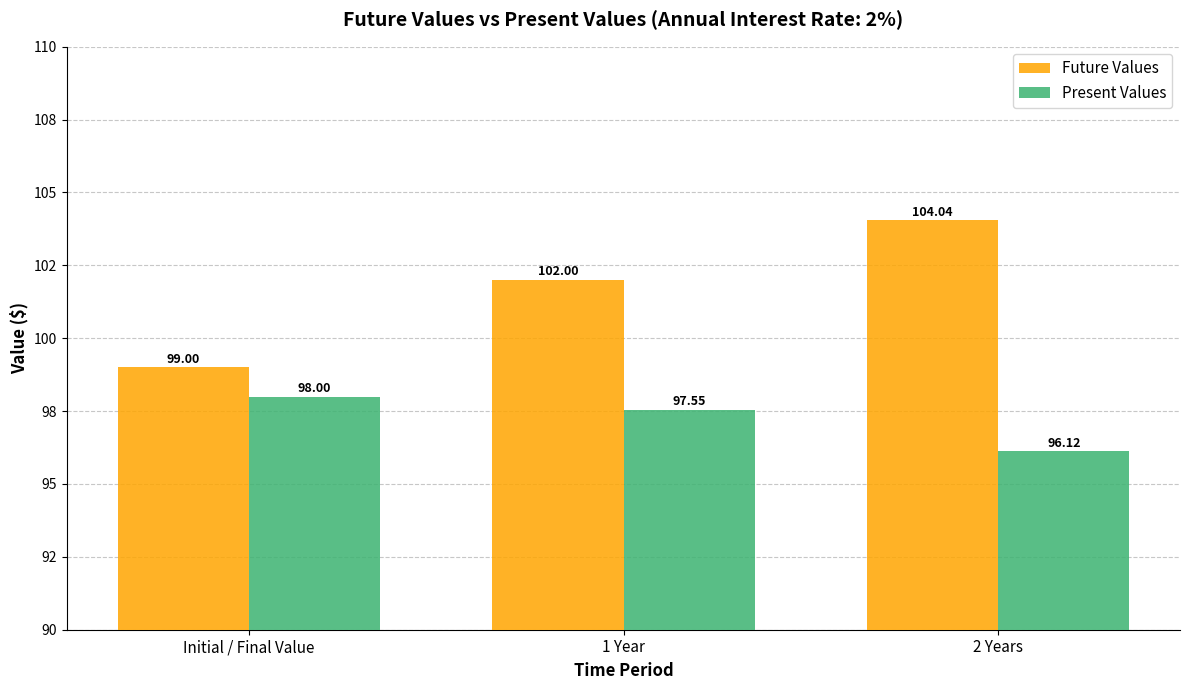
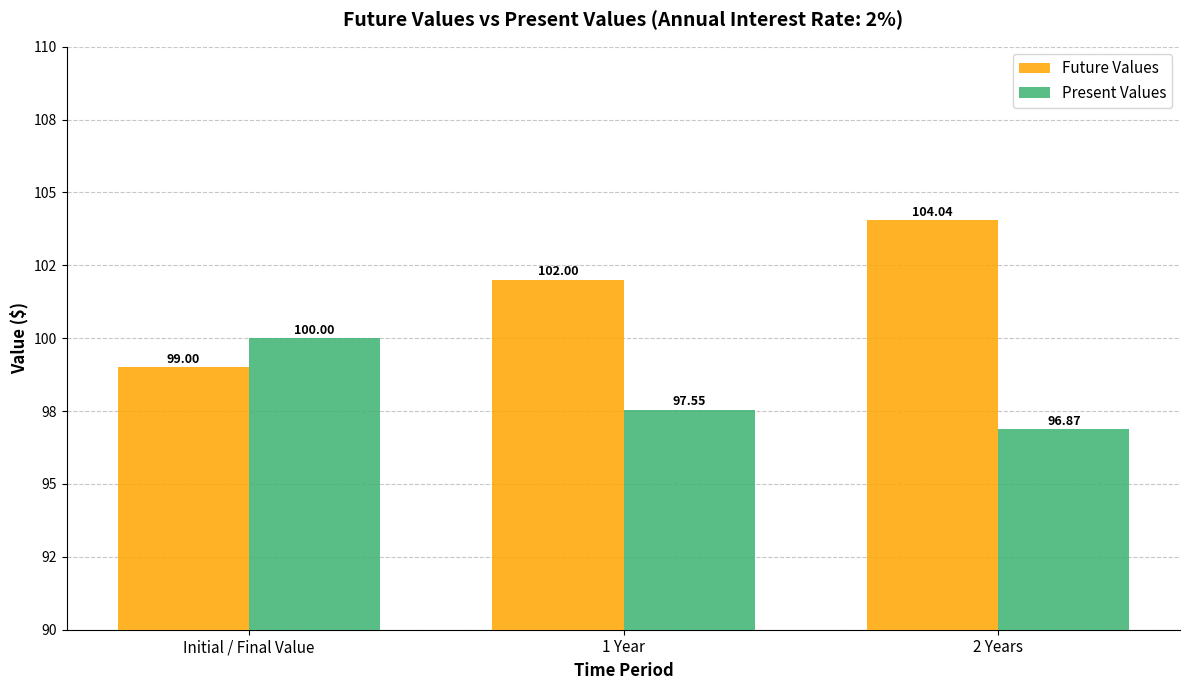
Present Values, Initial / Final Value: 98.00 -> 100.00
Present Values, 2 Years: 96.12 -> 96.87
